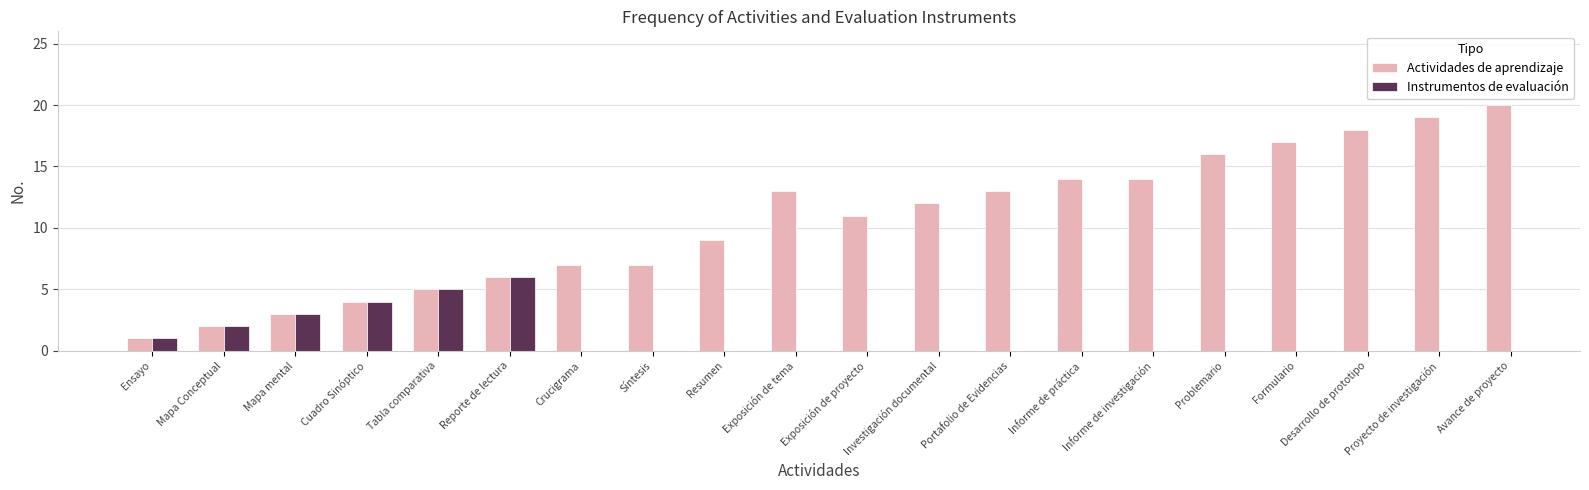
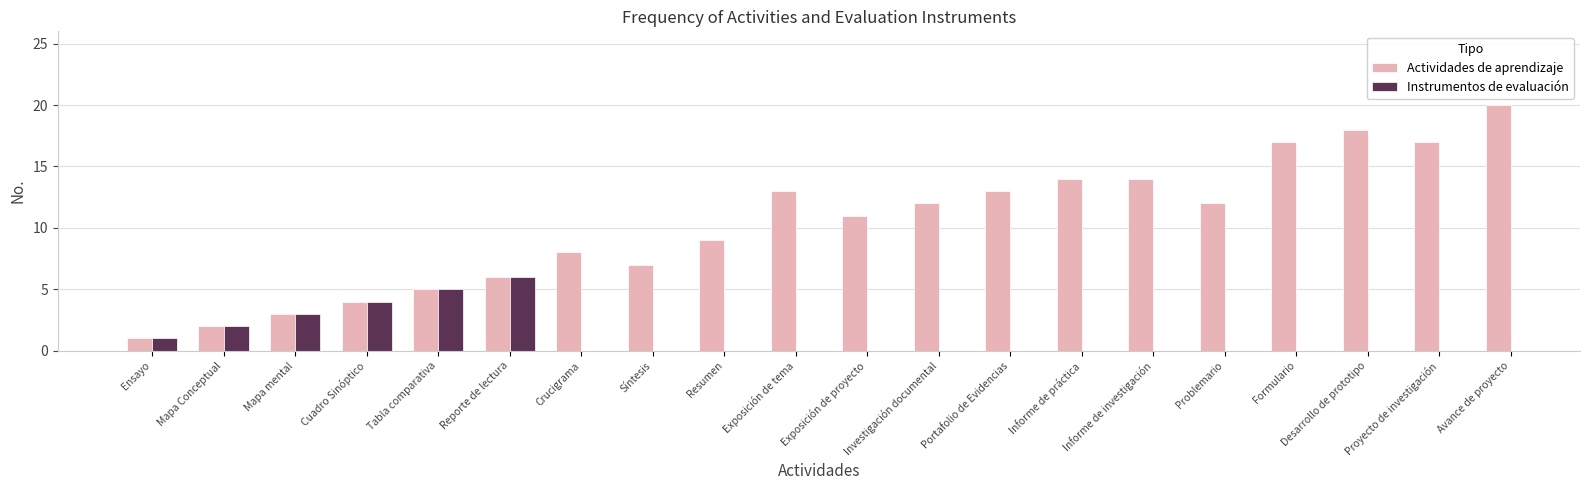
Actividades de aprendizaje, Crucigrama: 7 -> 8
Actividades de aprendizaje, Problemario: 16 -> 12
Actividades de aprendizaje, Proyecto de investigación: 19 -> 17
